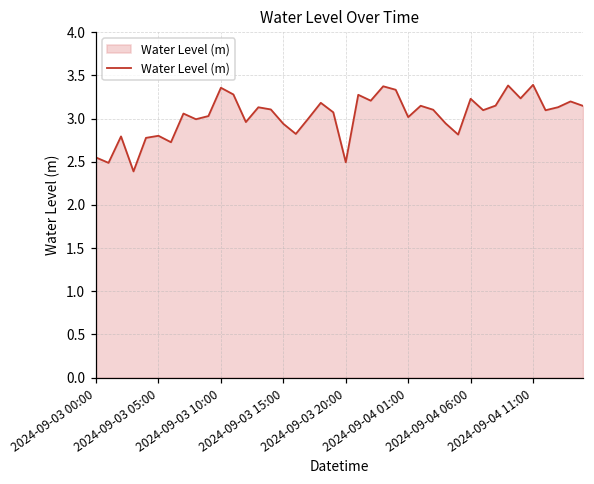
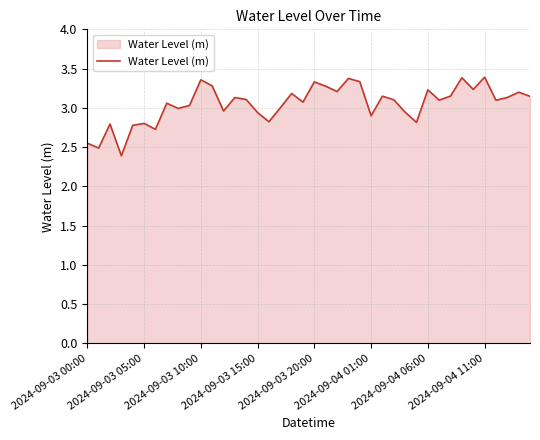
2024-09-03 20:00: 2.5 -> 3.3
2024-09-04 01:00: 3.0 -> 2.9
